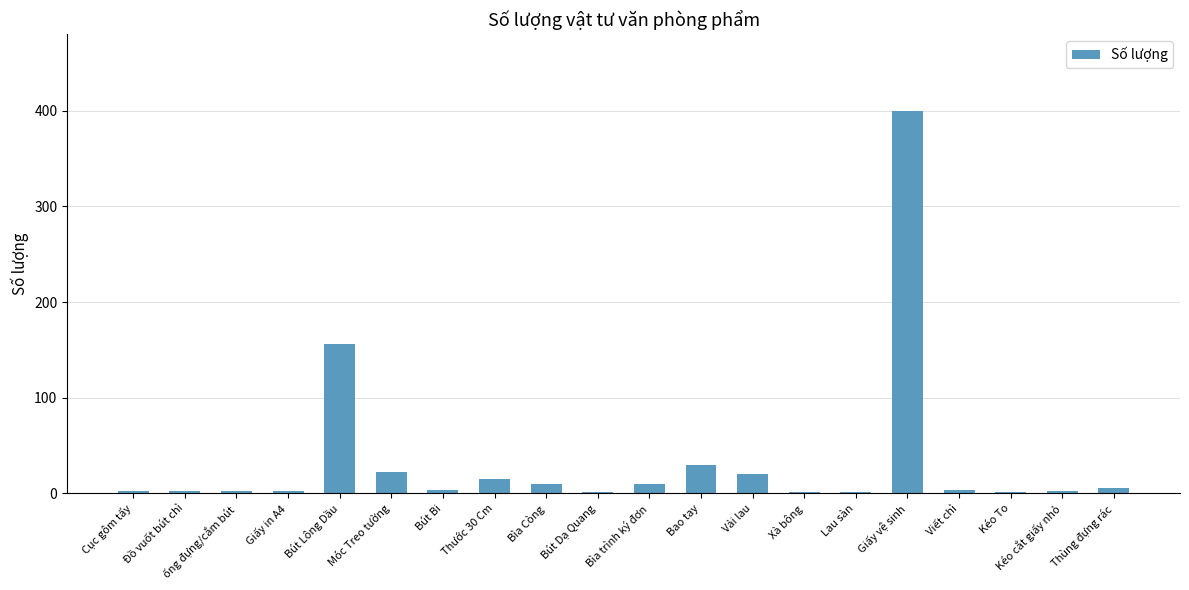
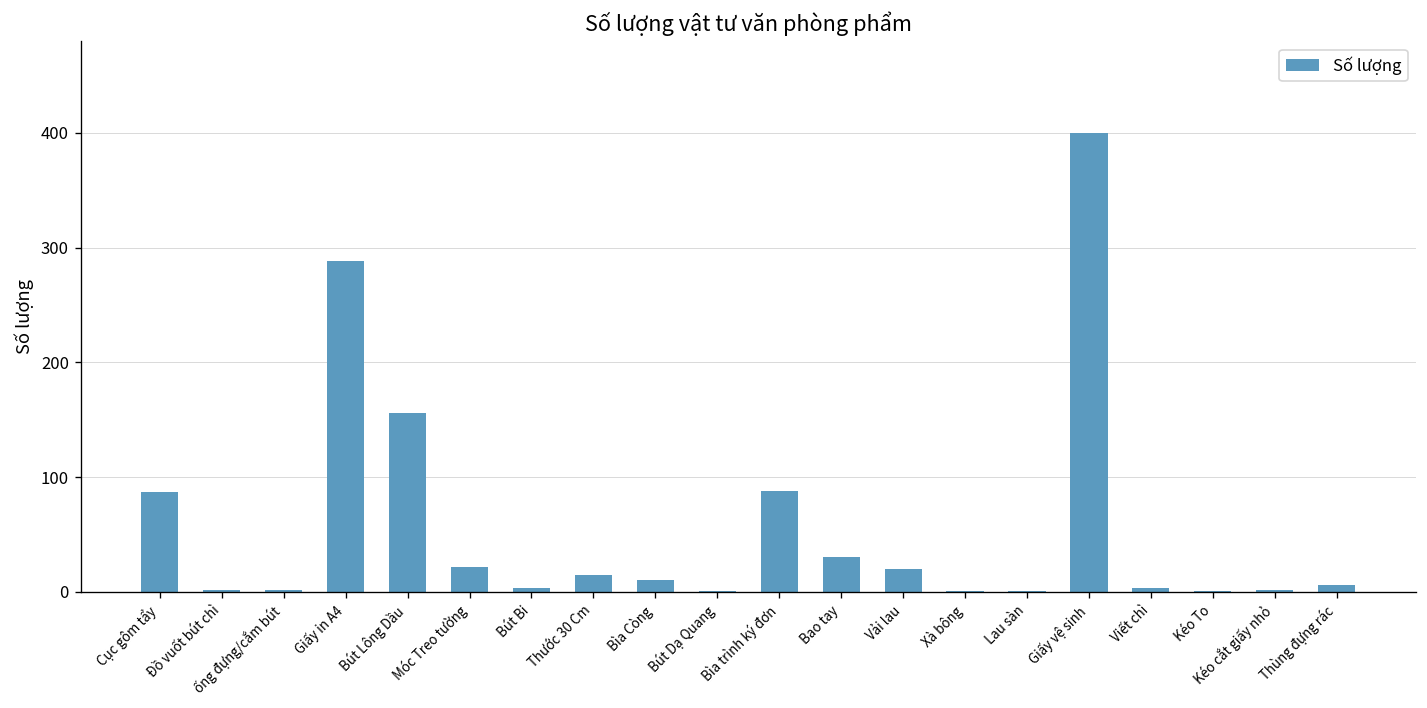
Cục gôm tẩy: 0 -> 90
Giấy in A4: 0 -> 290
Bìa trình ký đơn: 10 -> 90
